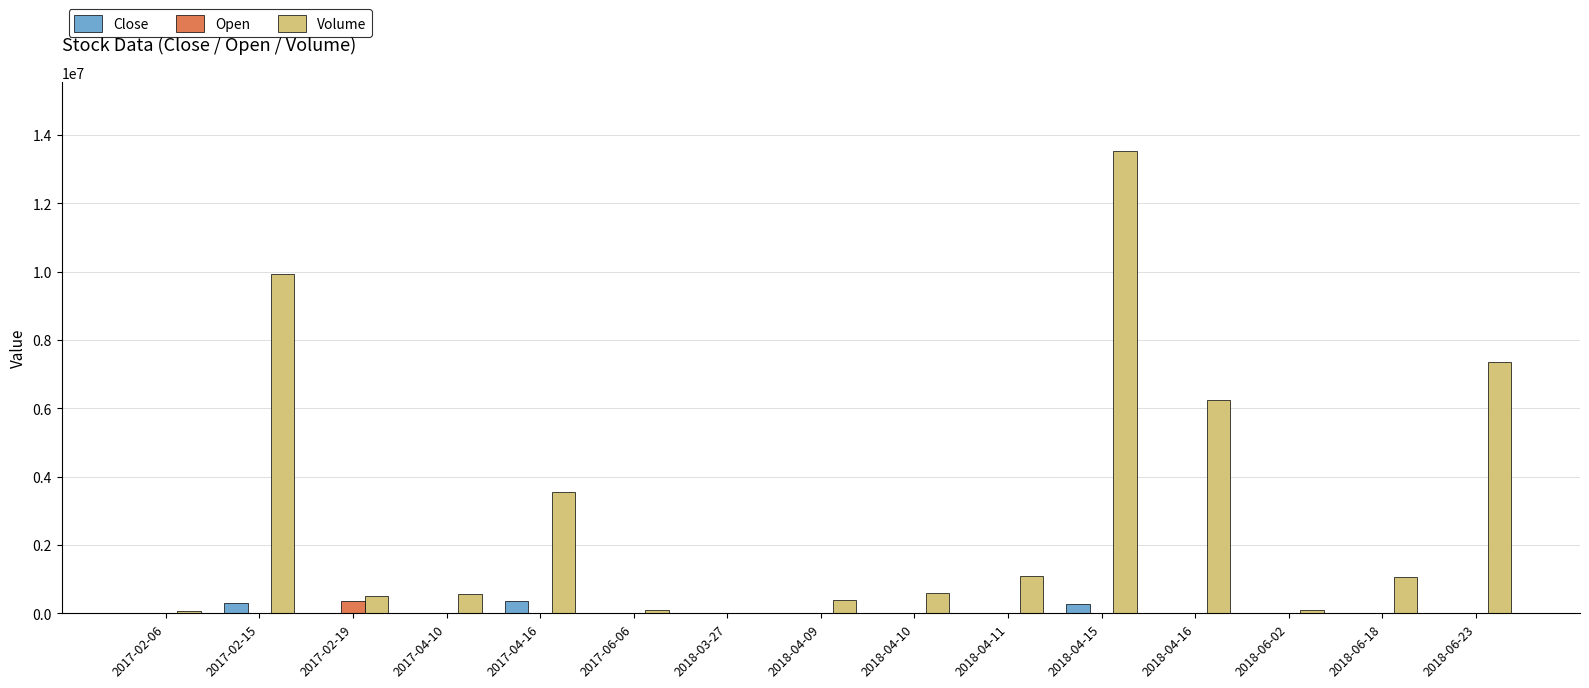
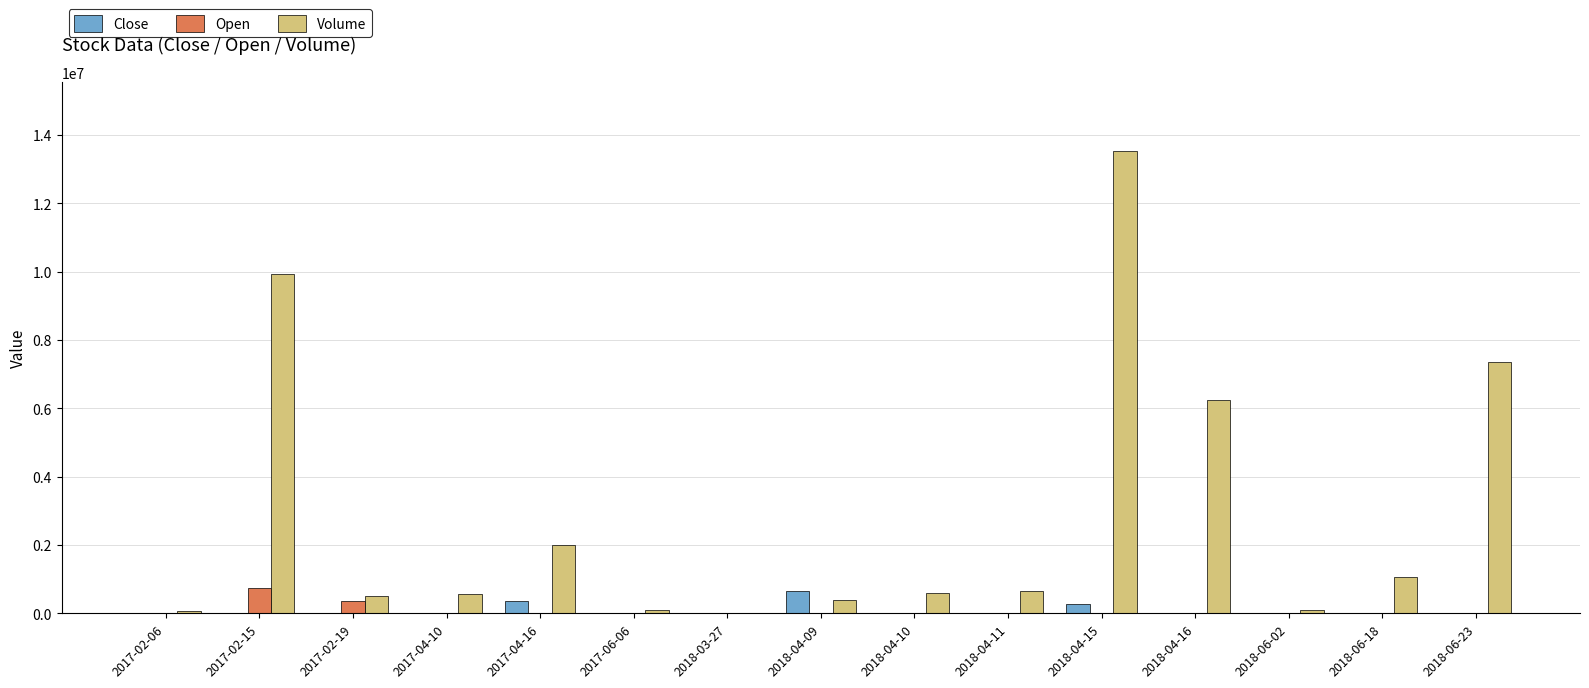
Close, 2017-02-15: 300000 -> 0
Open, 2017-02-15: 0 -> 700000
Volume, 2017-04-16: 3600000 -> 2000000
Close, 2018-04-09: 0 -> 600000
Volume, 2018-04-11: 1100000 -> 700000
